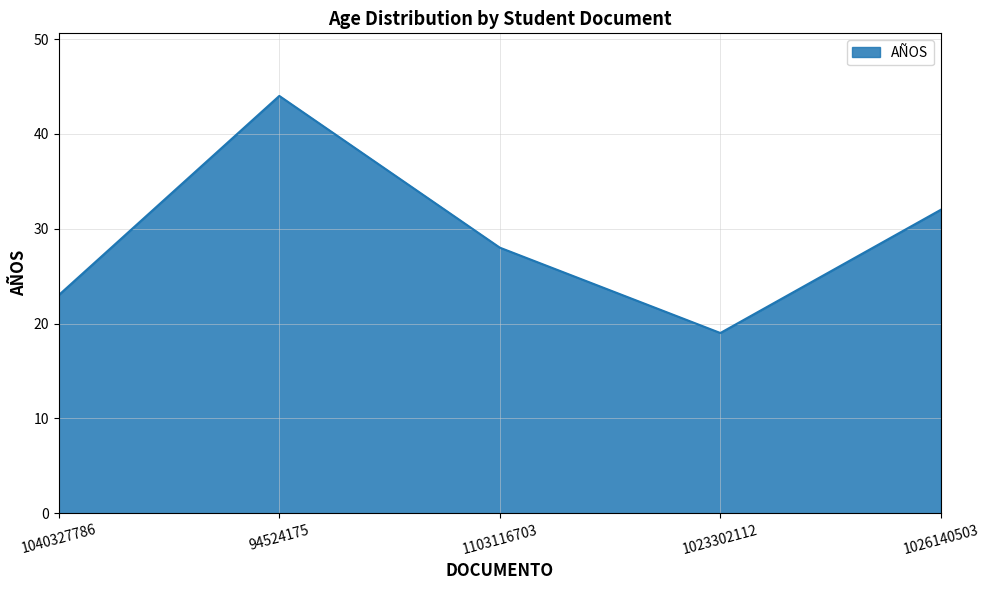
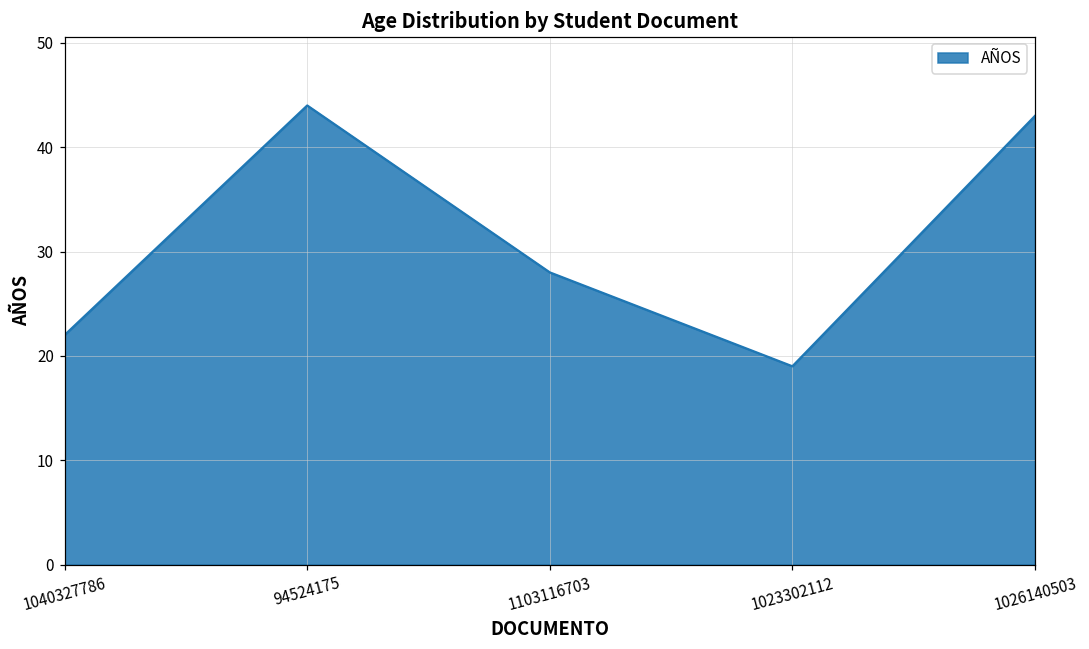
1040327786: 23 -> 22
1026140503: 32 -> 43
